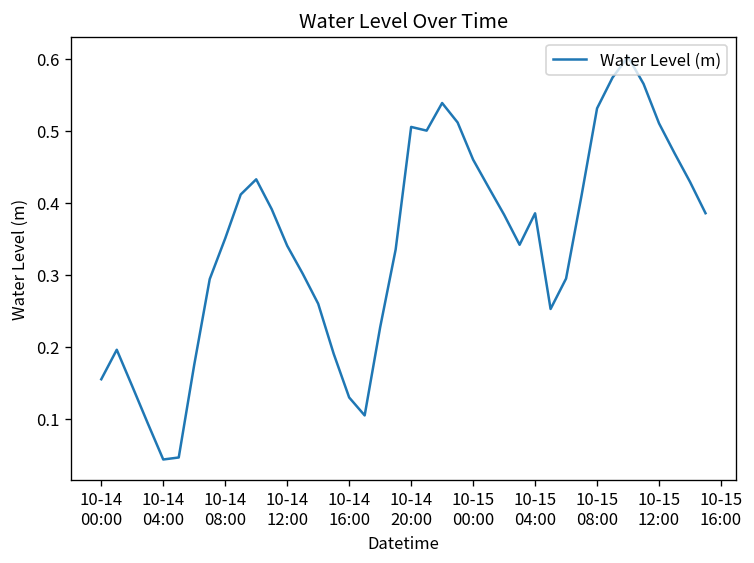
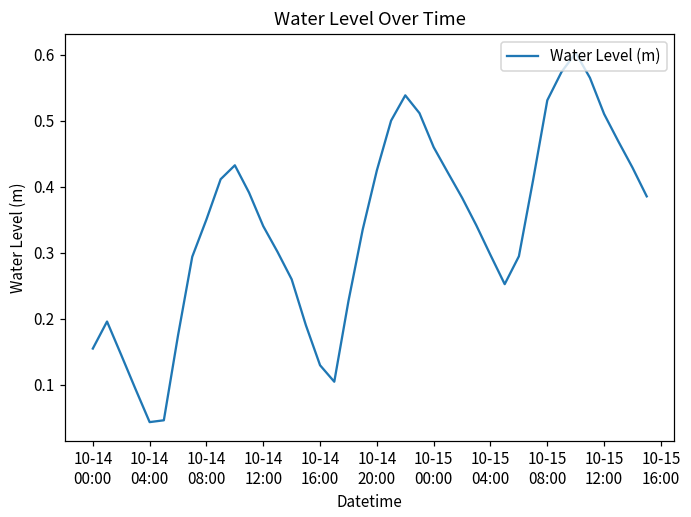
10-14 20:00: 0.51 -> 0.42
10-15 04:00: 0.39 -> 0.30
